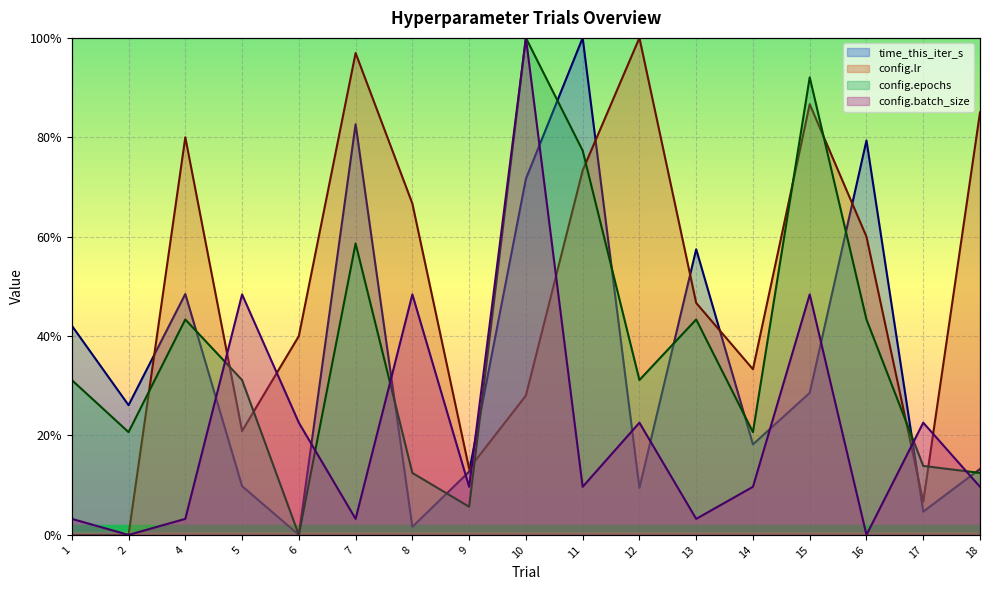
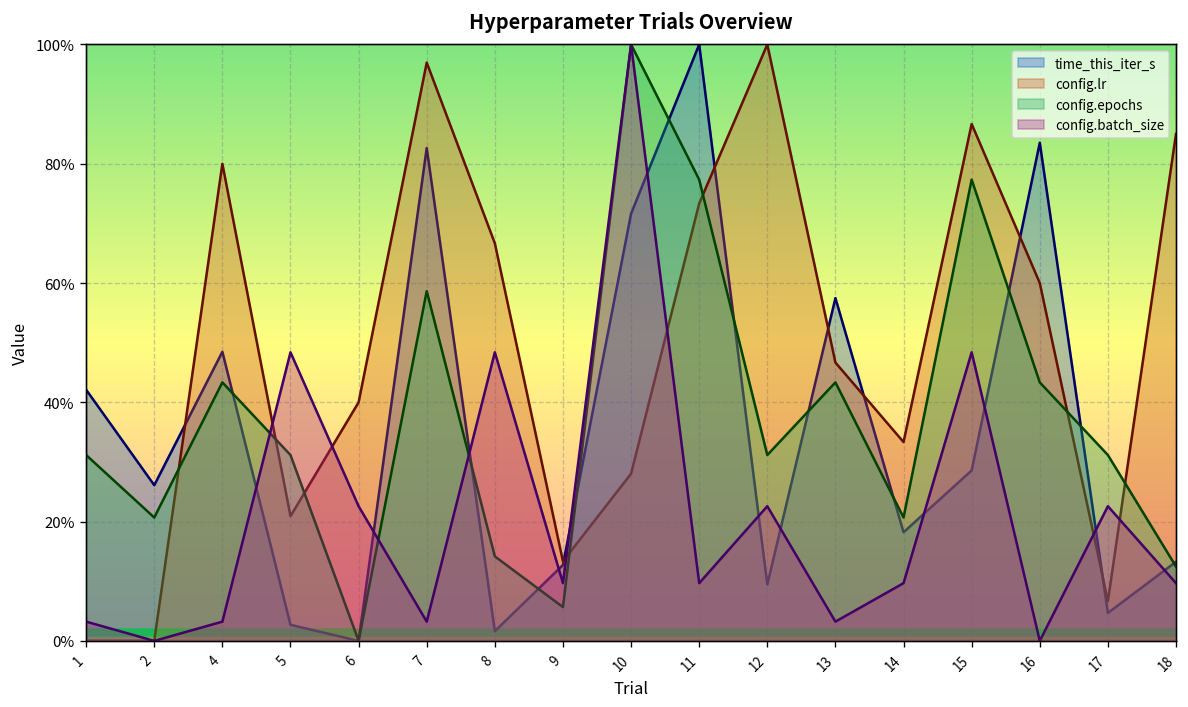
time_this_iter_s, 5: 10% -> 3%
config.epochs, 8: 12% -> 14%
config.epochs, 15: 92% -> 77%
time_this_iter_s, 16: 79% -> 84%
config.epochs, 17: 14% -> 31%
